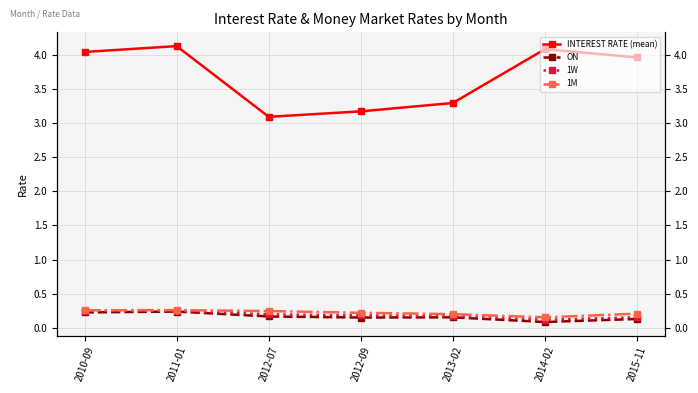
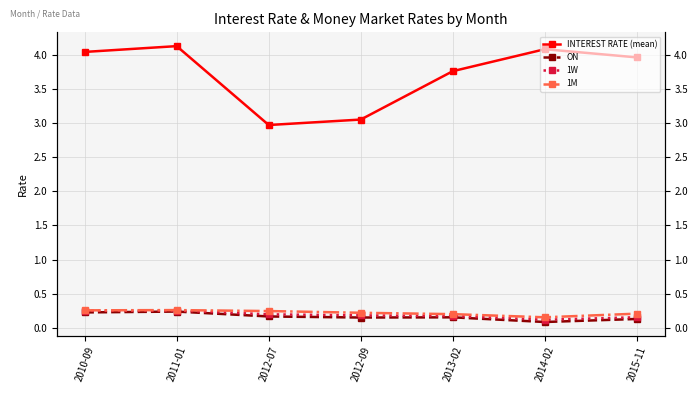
INTEREST RATE (mean), 2012-07: 3.1 -> 3.0
INTEREST RATE (mean), 2012-09: 3.2 -> 3.1
INTEREST RATE (mean), 2013-02: 3.3 -> 3.8
